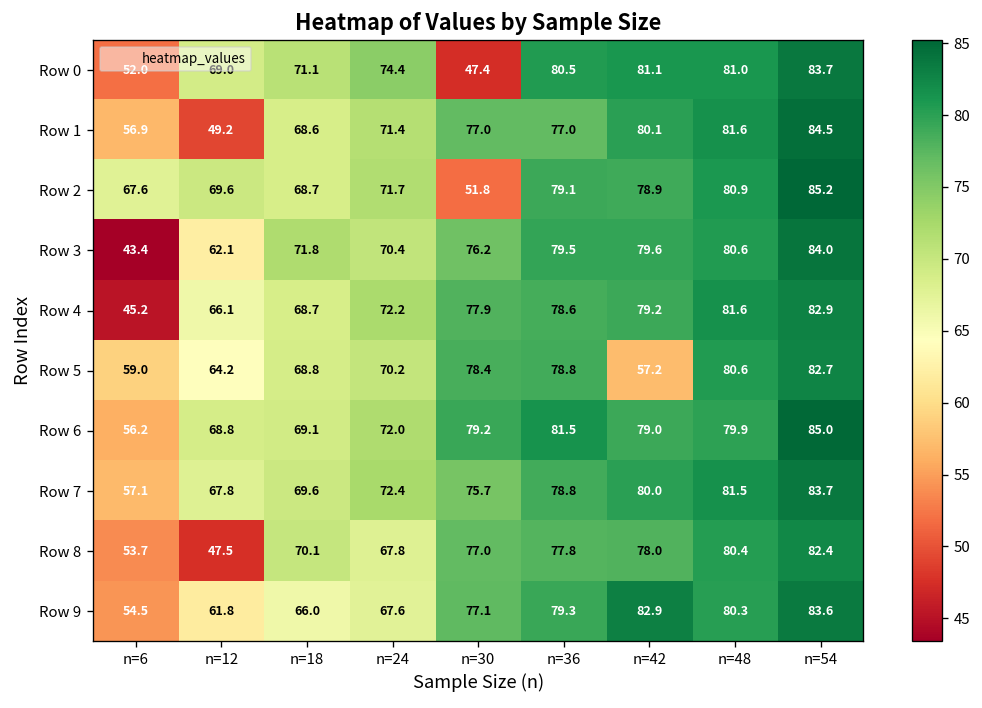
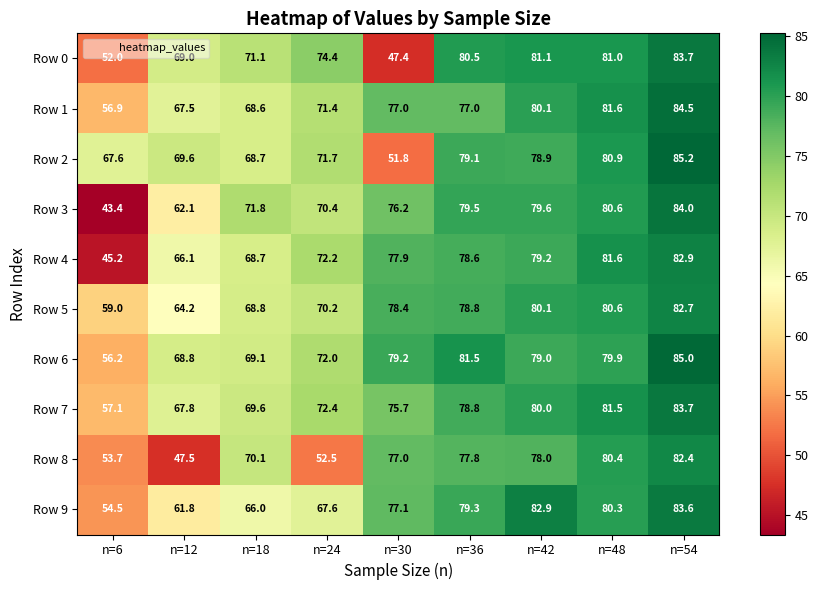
Row 1, n=12: 49.2 -> 67.5
Row 5, n=42: 57.2 -> 80.1
Row 8, n=24: 67.8 -> 52.5
